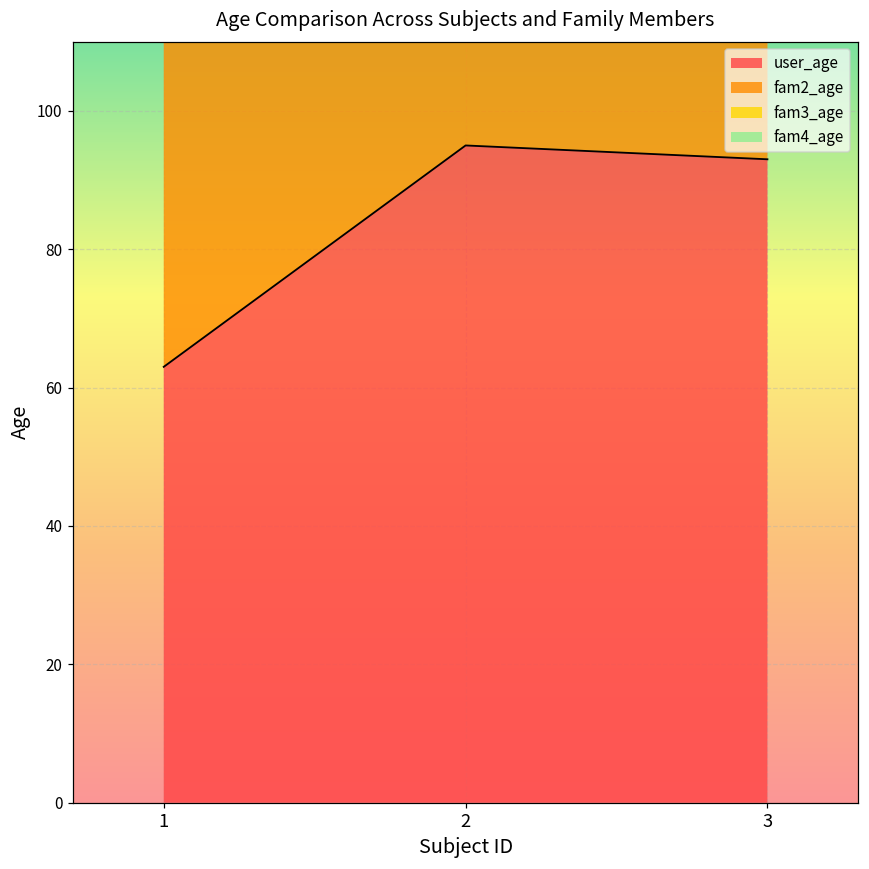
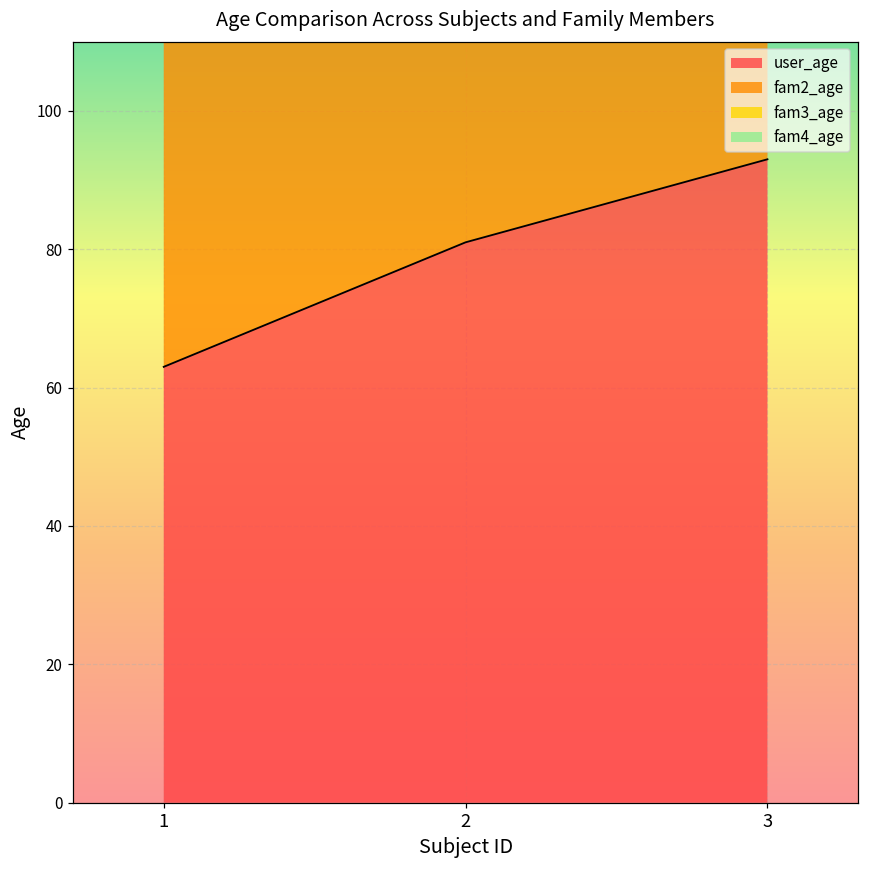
user_age, 2: 95 -> 81
